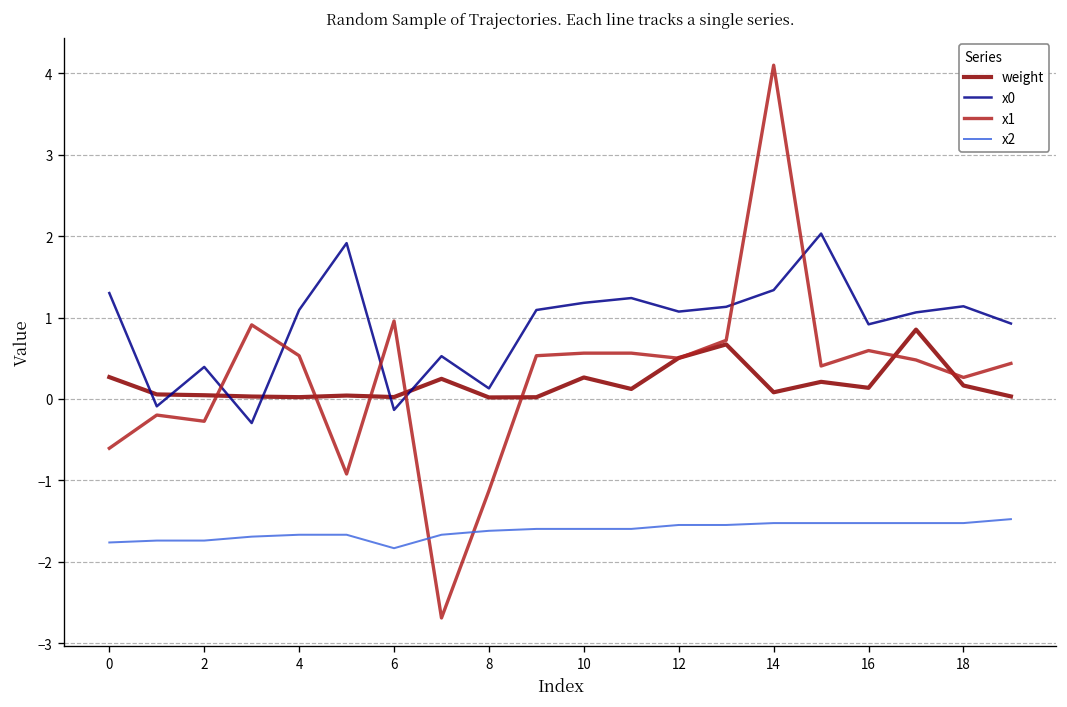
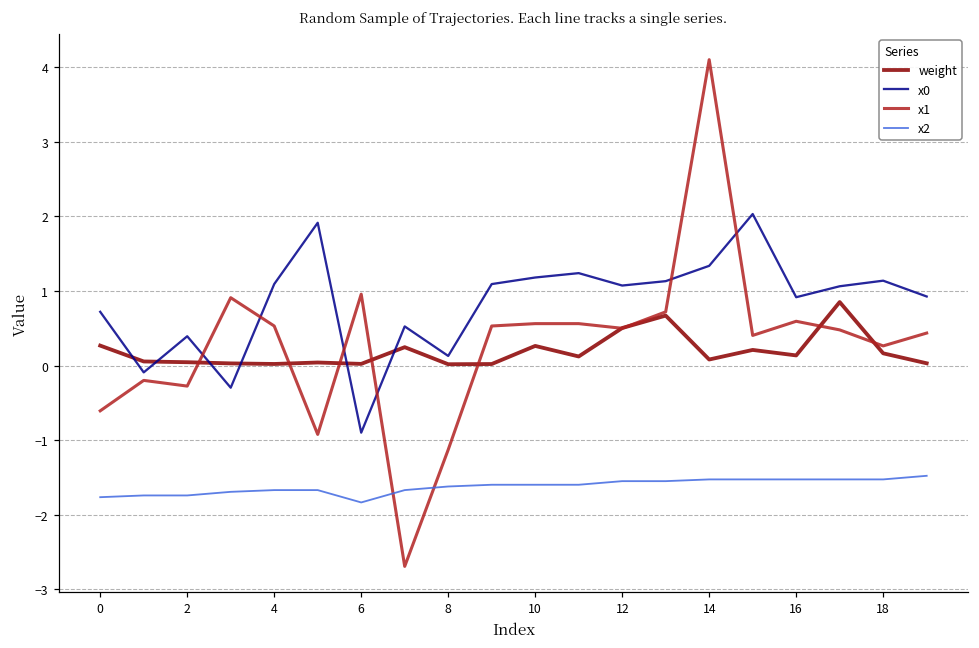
x0, 0: 1.3 -> 0.7
x0, 6: -0.1 -> -0.9
